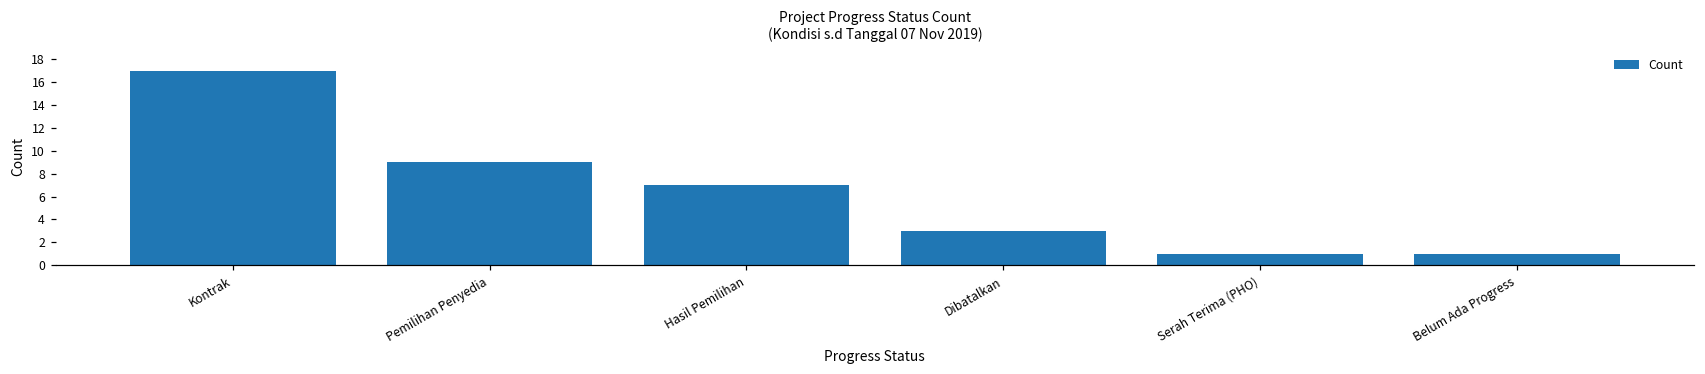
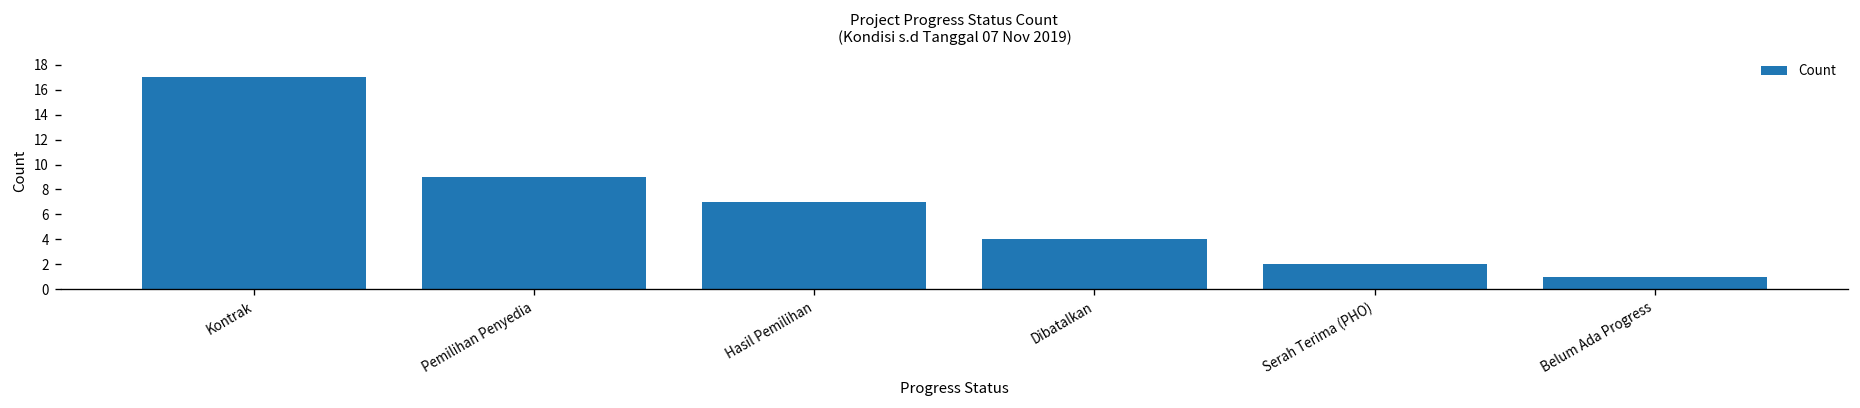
Dibatalkan: 3 -> 4
Serah Terima (PHO): 1 -> 2
